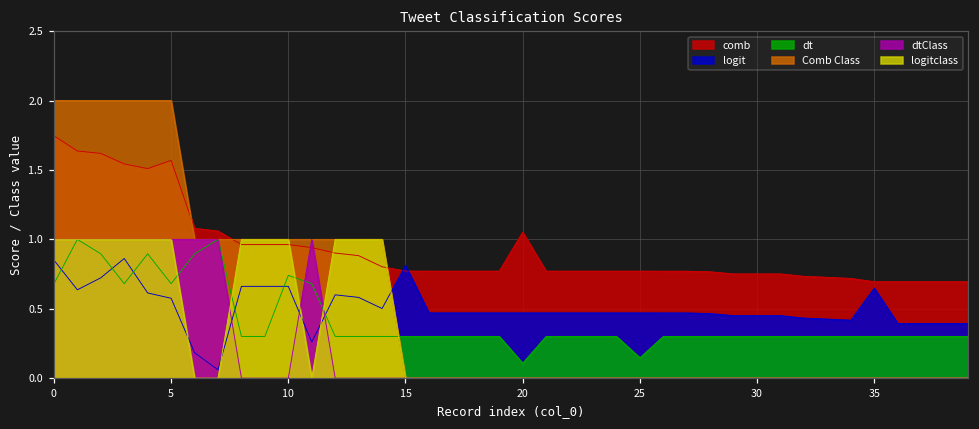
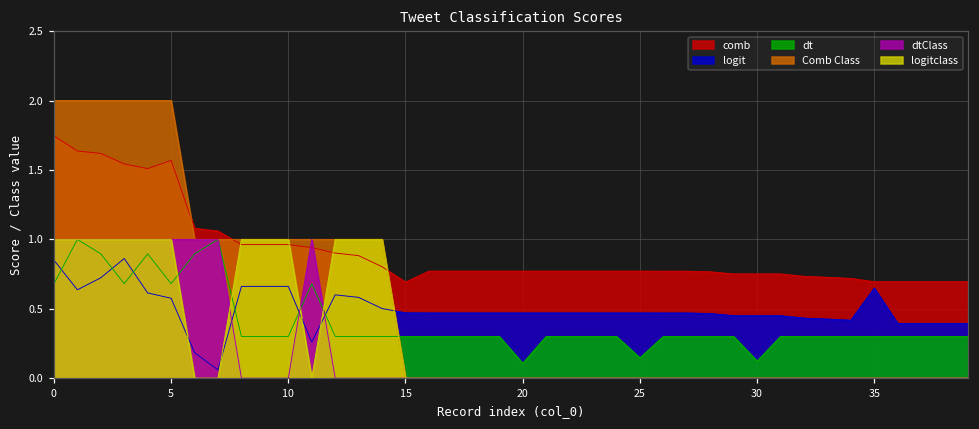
dt, 10: 0.74 -> 0.30
comb, 15: 0.77 -> 0.69
logit, 15: 0.81 -> 0.47
comb, 20: 1.05 -> 0.77
dt, 30: 0.30 -> 0.12
